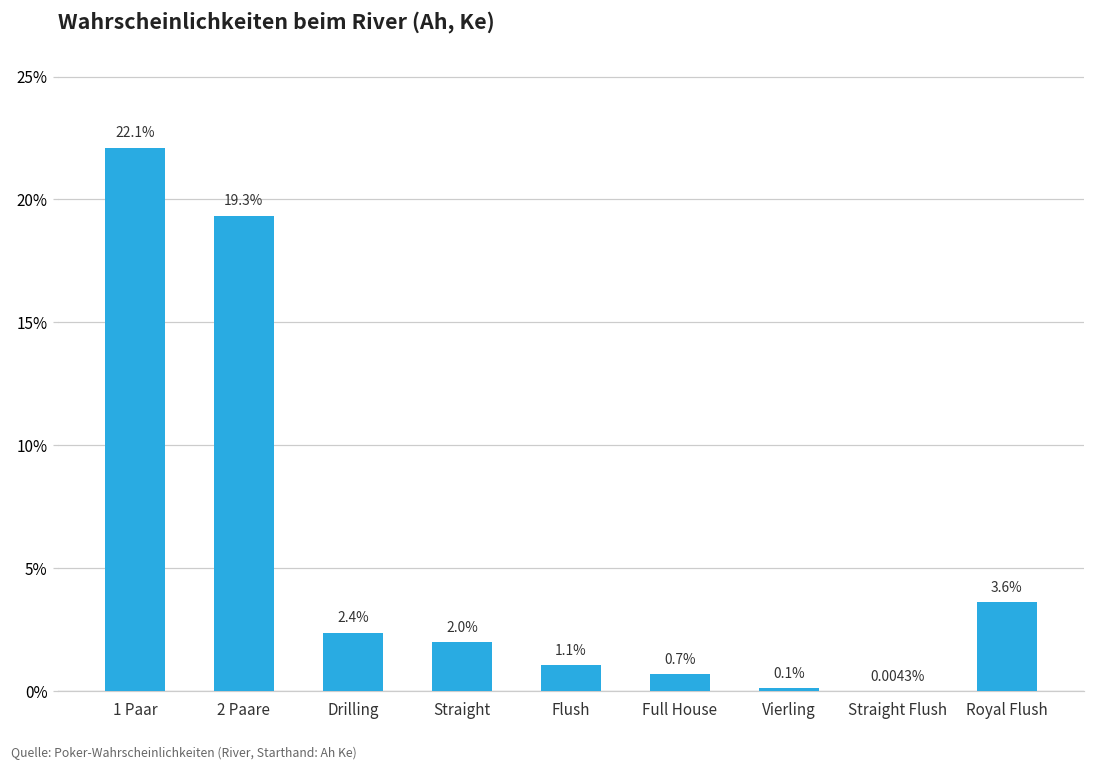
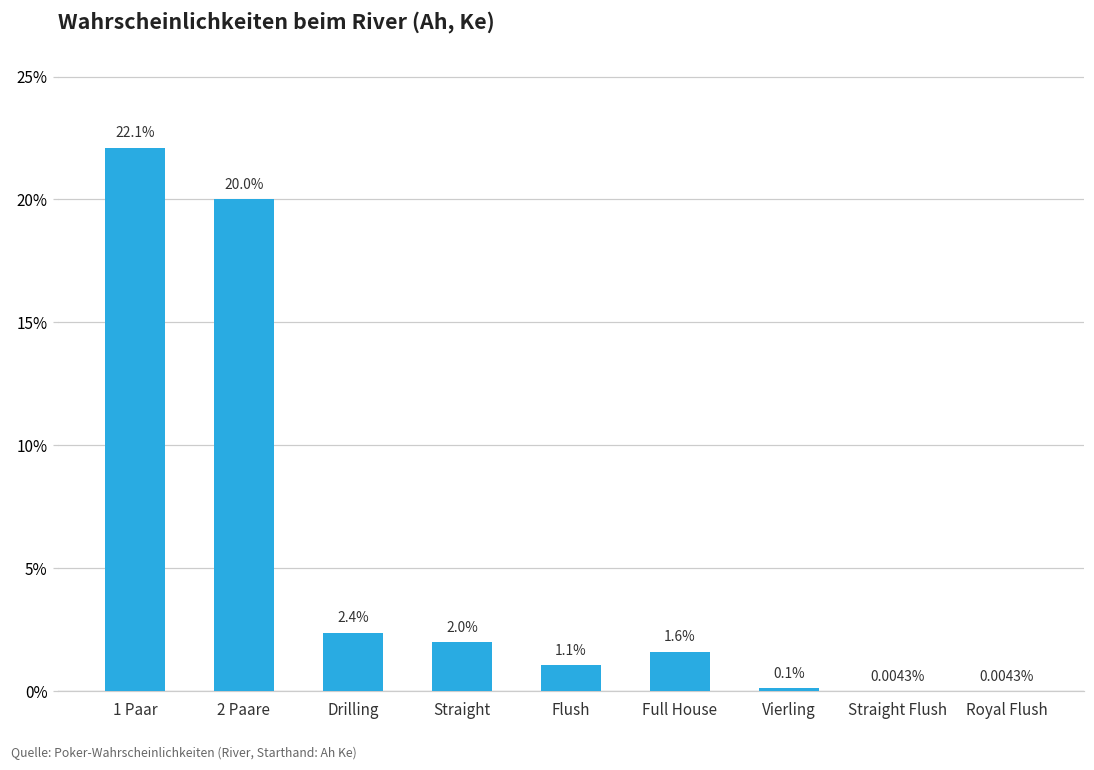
2 Paare: 19.3% -> 20.0%
Full House: 0.7% -> 1.6%
Royal Flush: 3.6% -> 0.0043%
